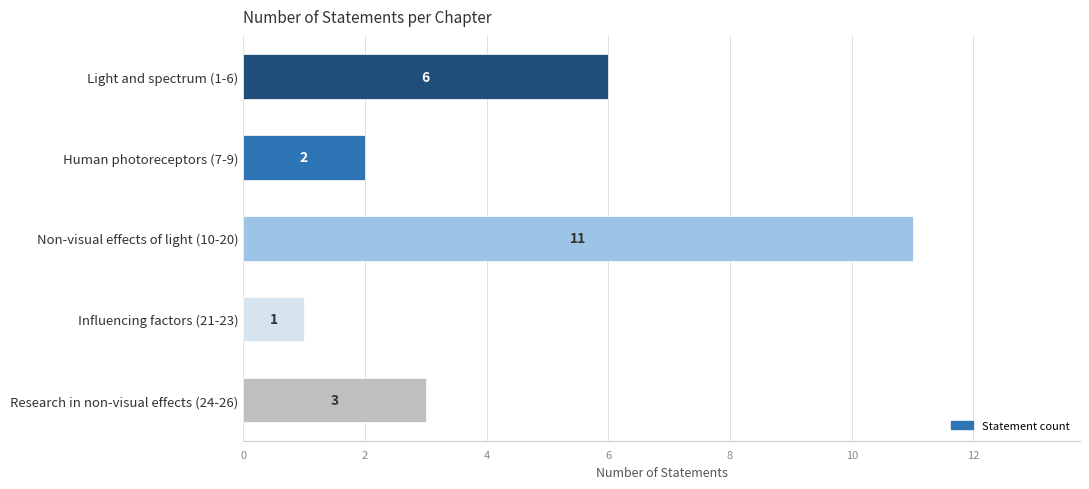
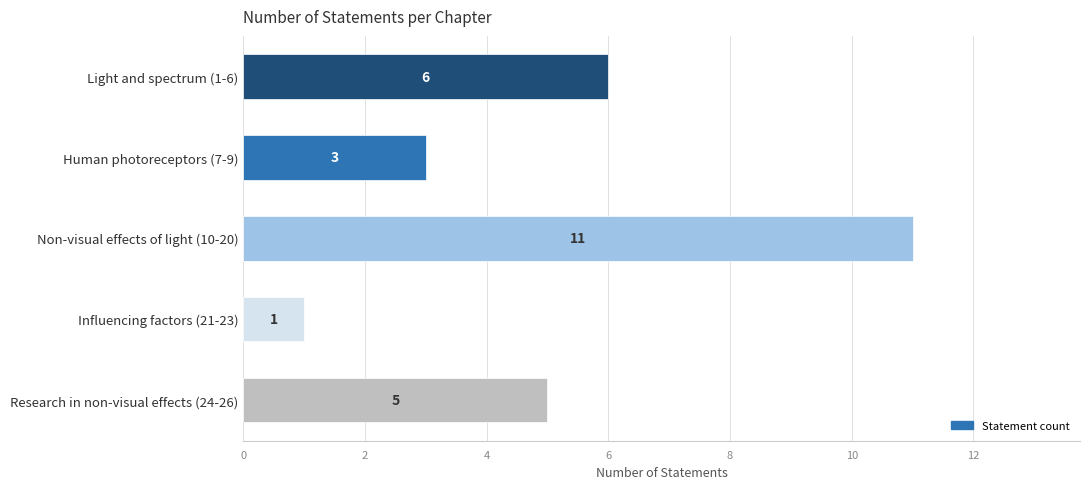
Human photoreceptors (7-9): 2 -> 3
Research in non-visual effects (24-26): 3 -> 5
